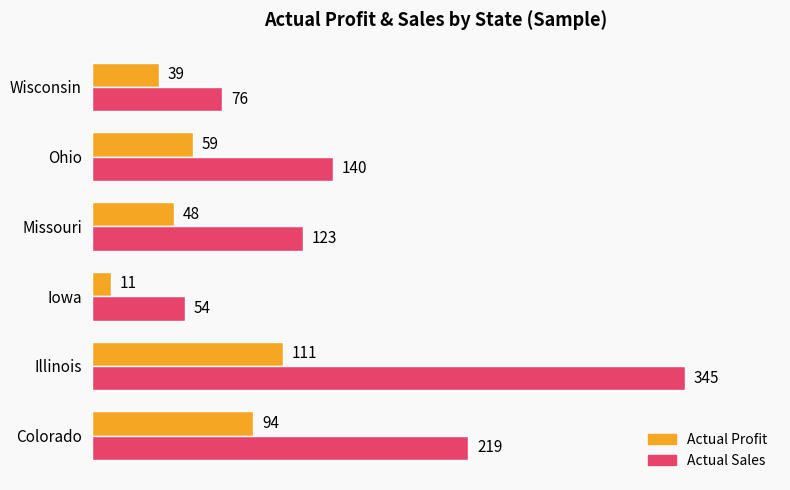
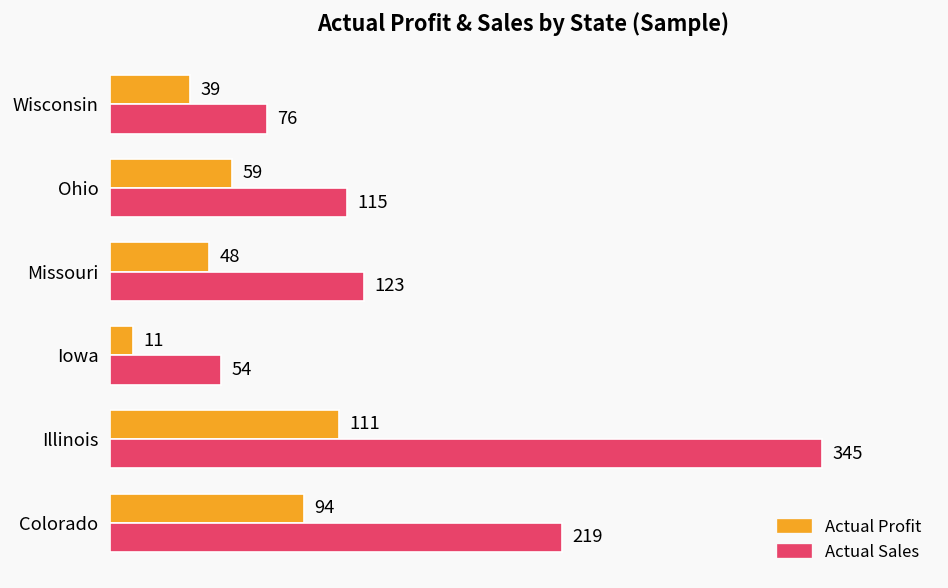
Actual Sales, Ohio: 140 -> 115
